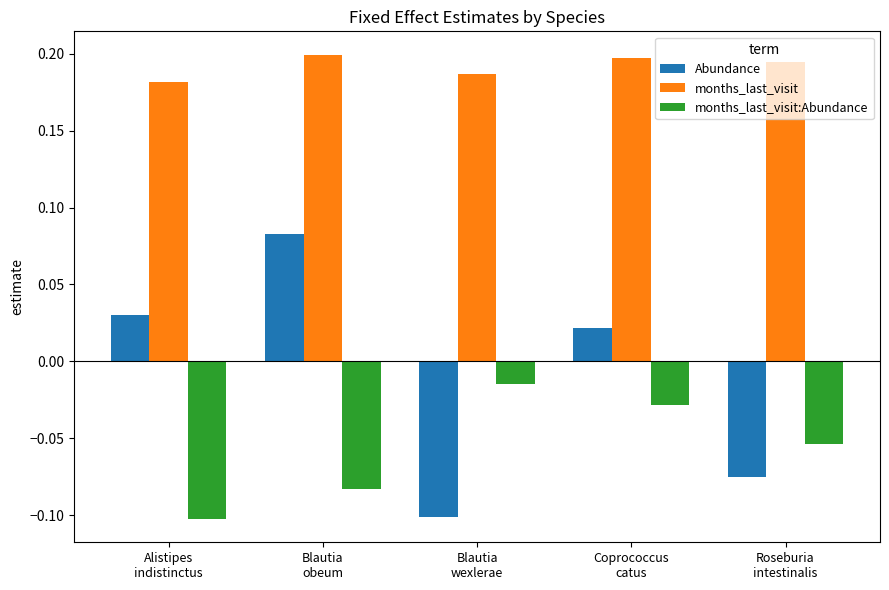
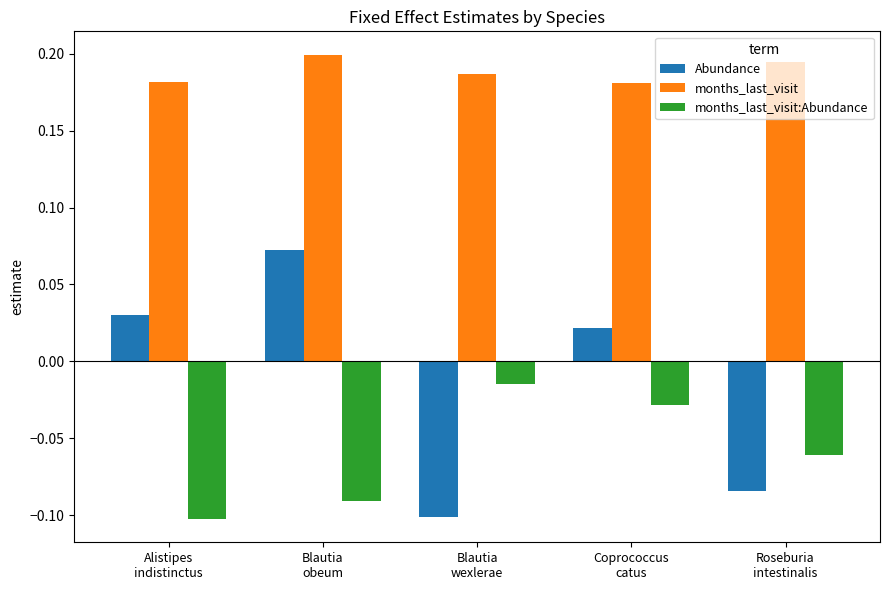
Abundance, Blautia obeum: 0.083 -> 0.072
months_last_visit:Abundance, Blautia obeum: -0.083 -> -0.091
months_last_visit, Coprococcus catus: 0.197 -> 0.181
Abundance, Roseburia intestinalis: -0.075 -> -0.084
months_last_visit:Abundance, Roseburia intestinalis: -0.054 -> -0.061
